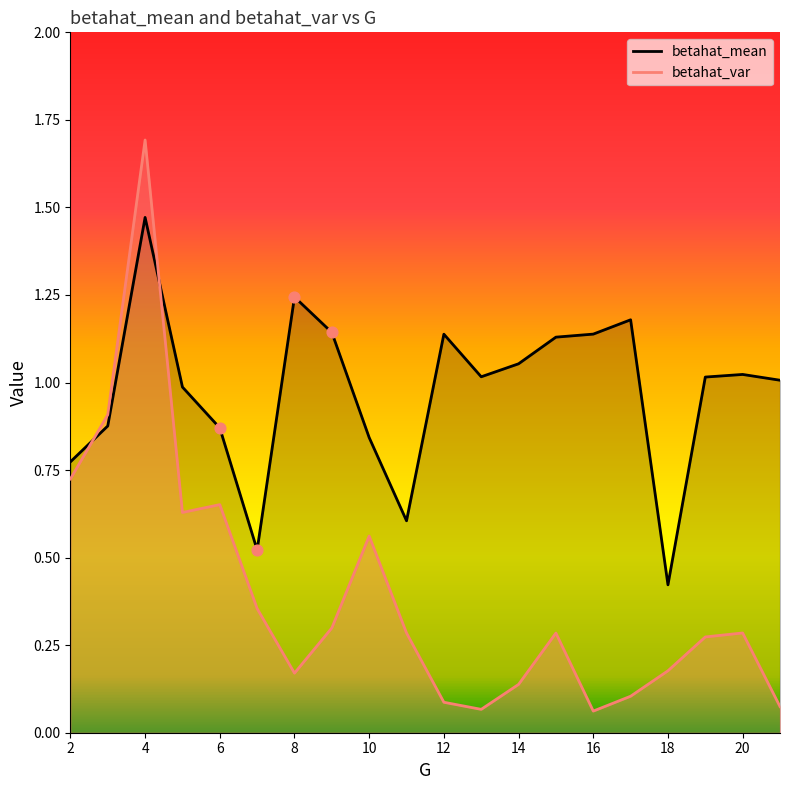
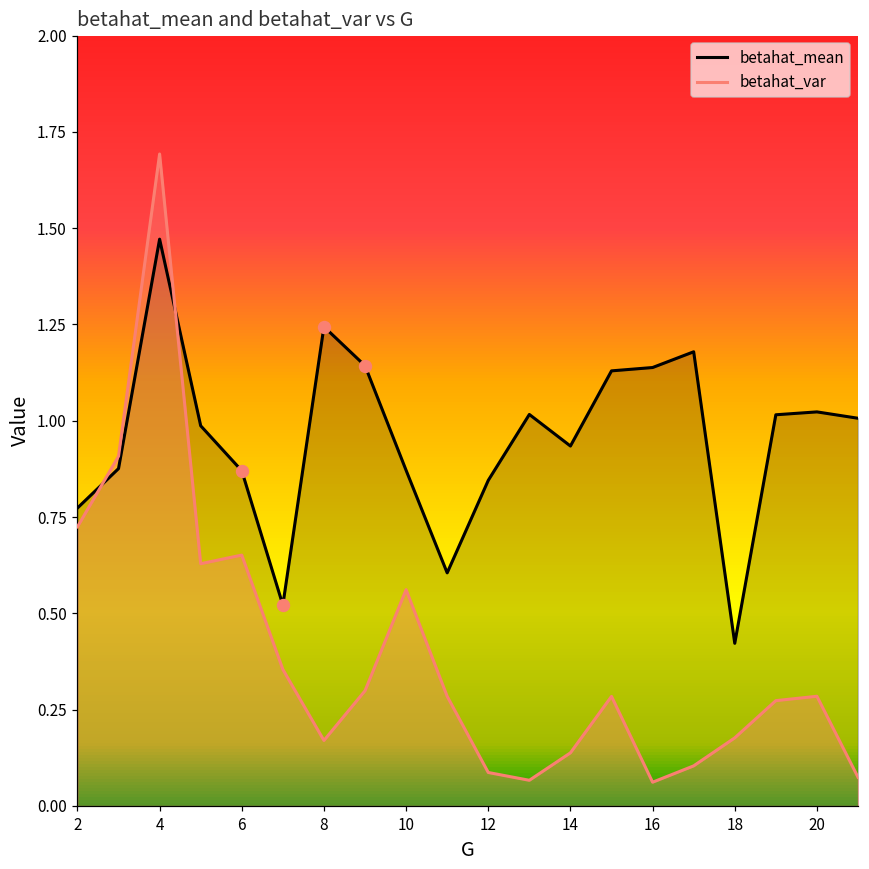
betahat_mean, 10: 0.84 -> 0.87
betahat_mean, 12: 1.14 -> 0.85
betahat_mean, 14: 1.05 -> 0.93
